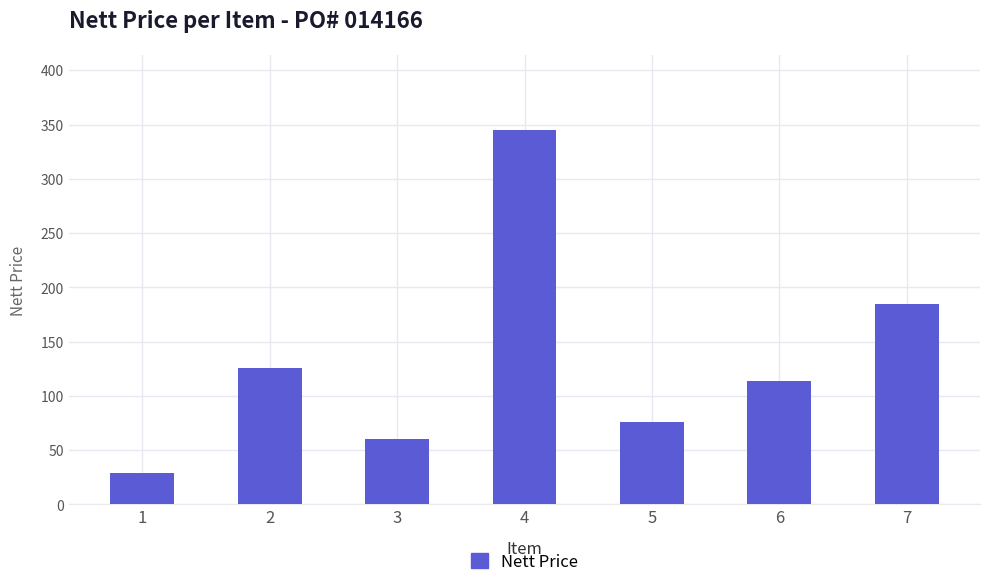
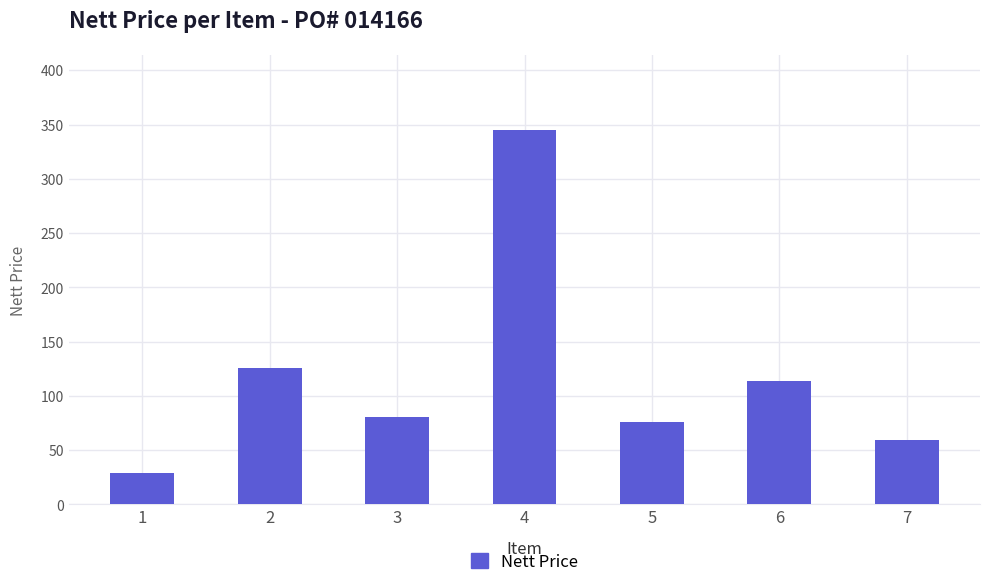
3: 60 -> 80
7: 185 -> 59
